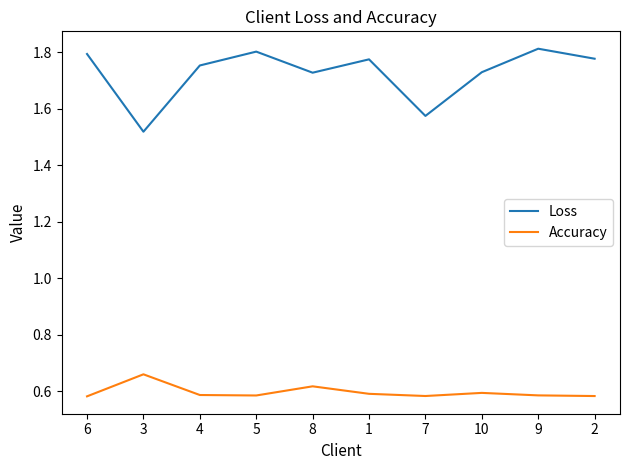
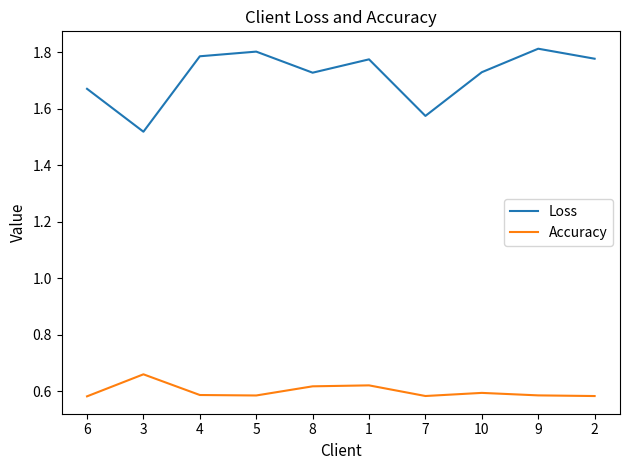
Loss, 6: 1.79 -> 1.67
Loss, 4: 1.75 -> 1.79
Accuracy, 1: 0.59 -> 0.62
